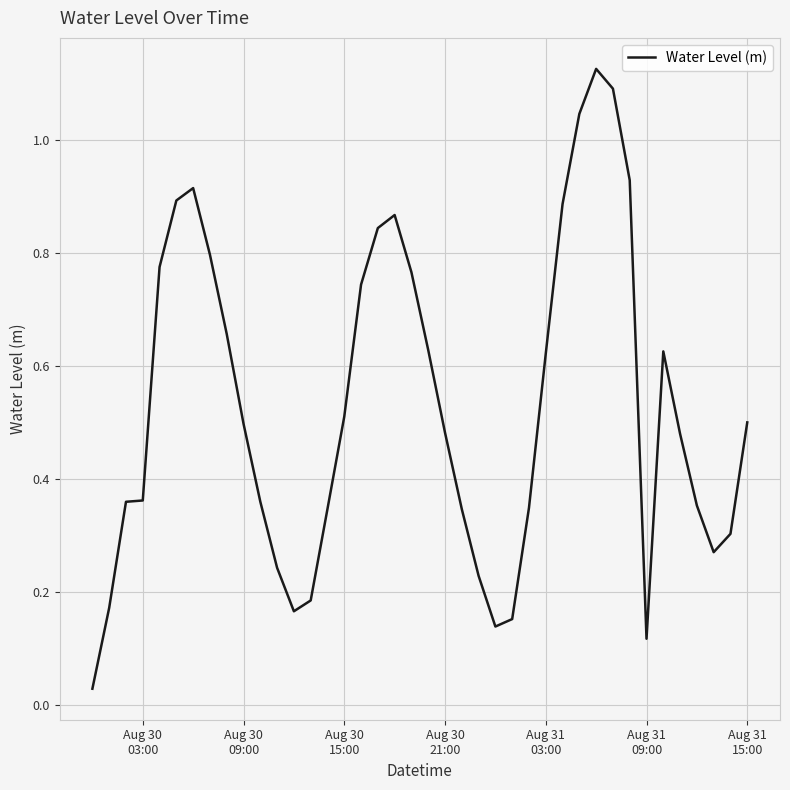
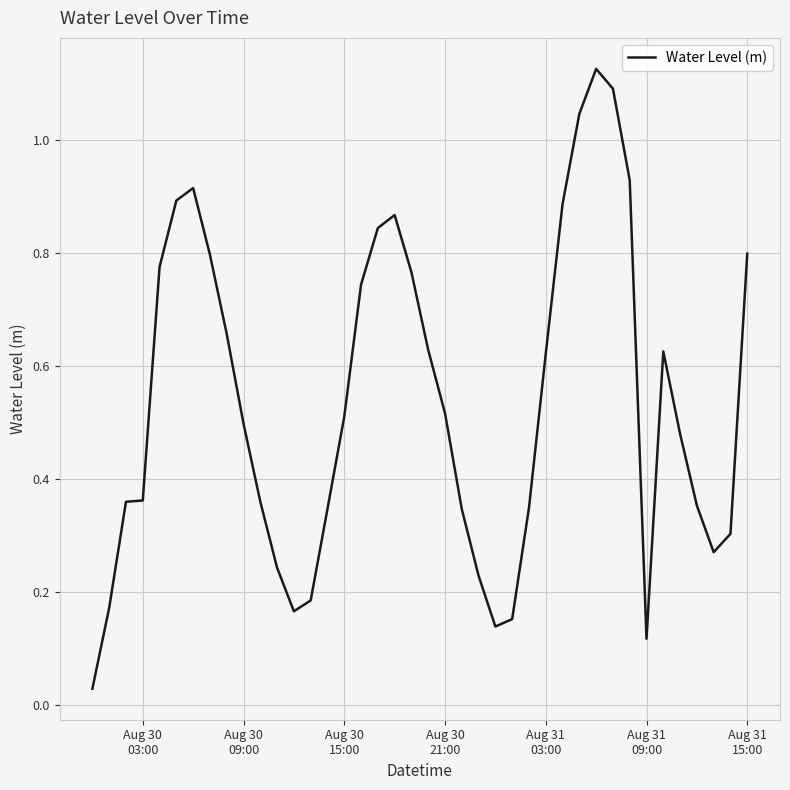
Aug 30 21:00: 0.48 -> 0.52
Aug 31 15:00: 0.50 -> 0.80
